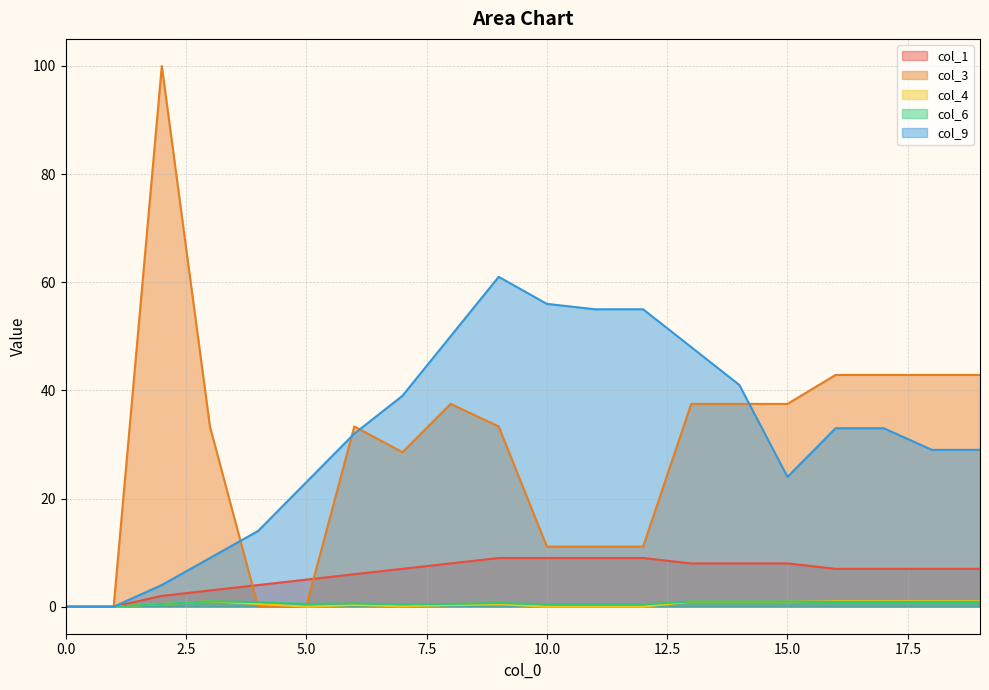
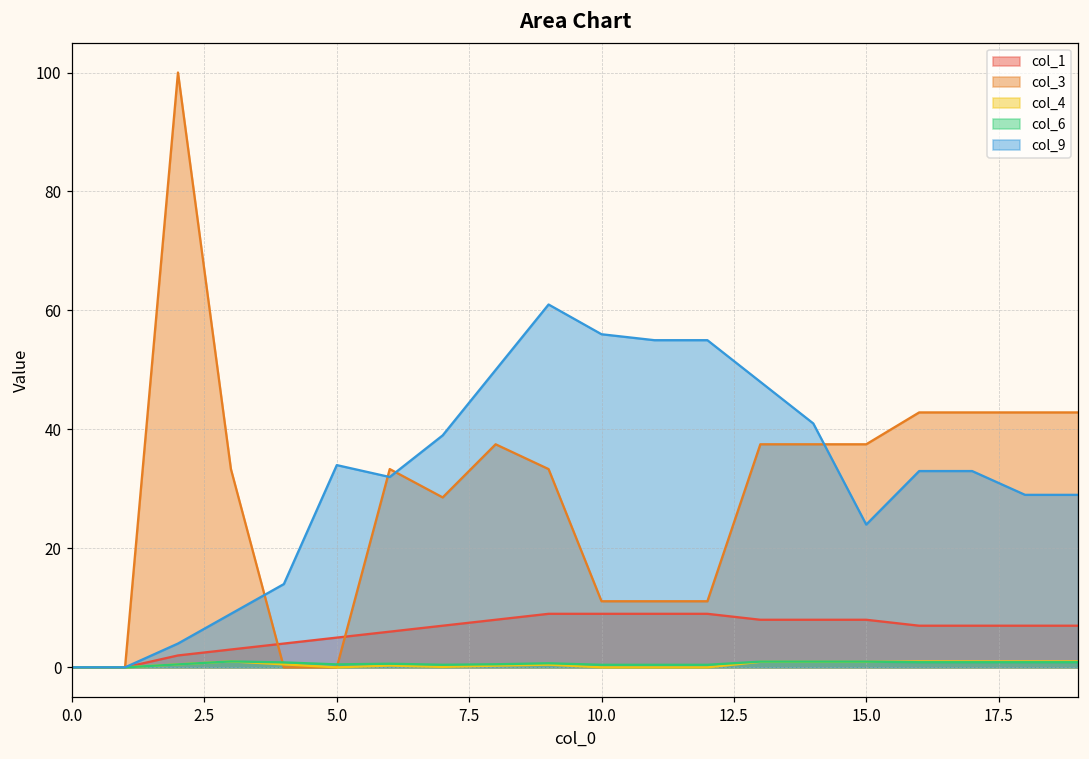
col_9, 5.0: 23 -> 34
